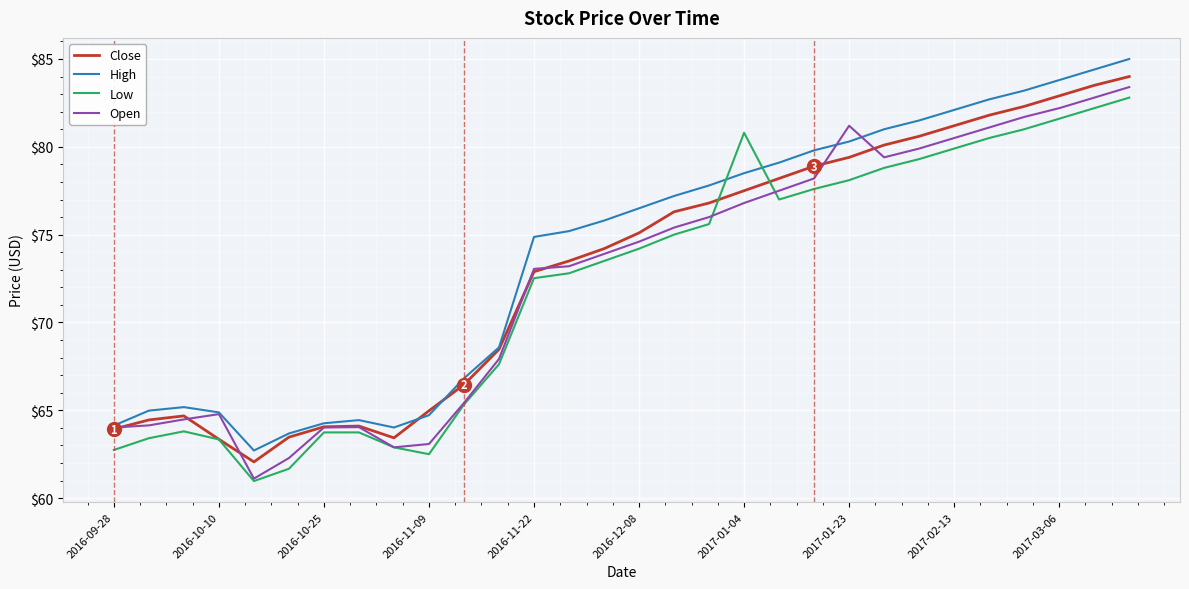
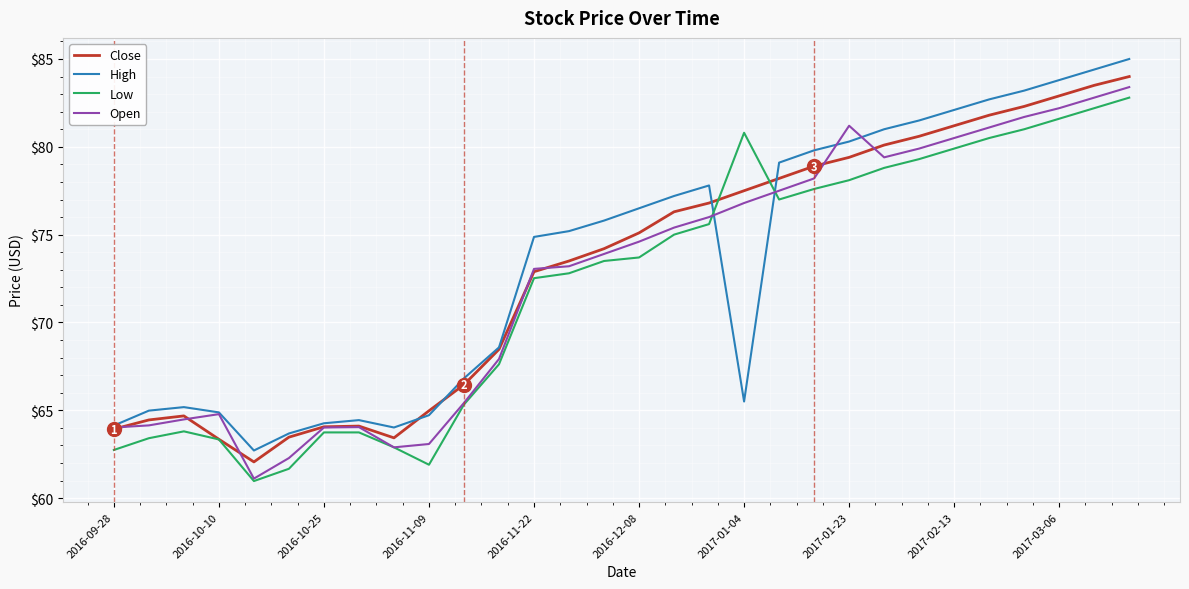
Low, 2016-11-09: $62.5 -> $61.9
Low, 2016-12-08: $74.2 -> $73.7
High, 2017-01-04: $78.5 -> $65.5
